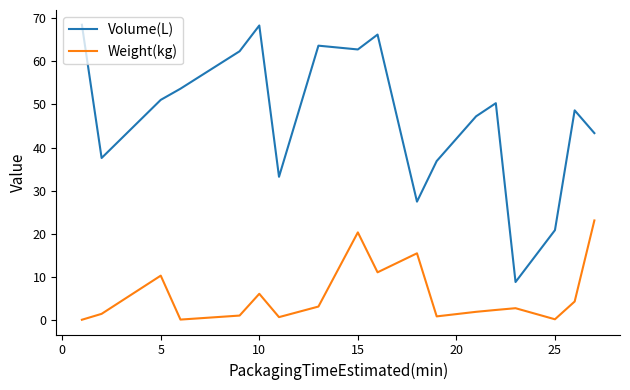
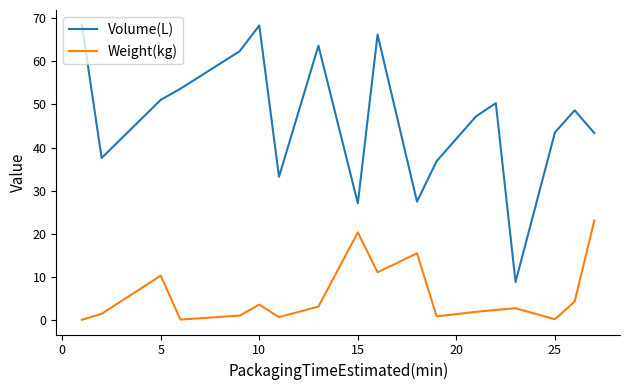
Weight(kg), 10: 6 -> 4
Volume(L), 15: 63 -> 27
Volume(L), 25: 21 -> 44
